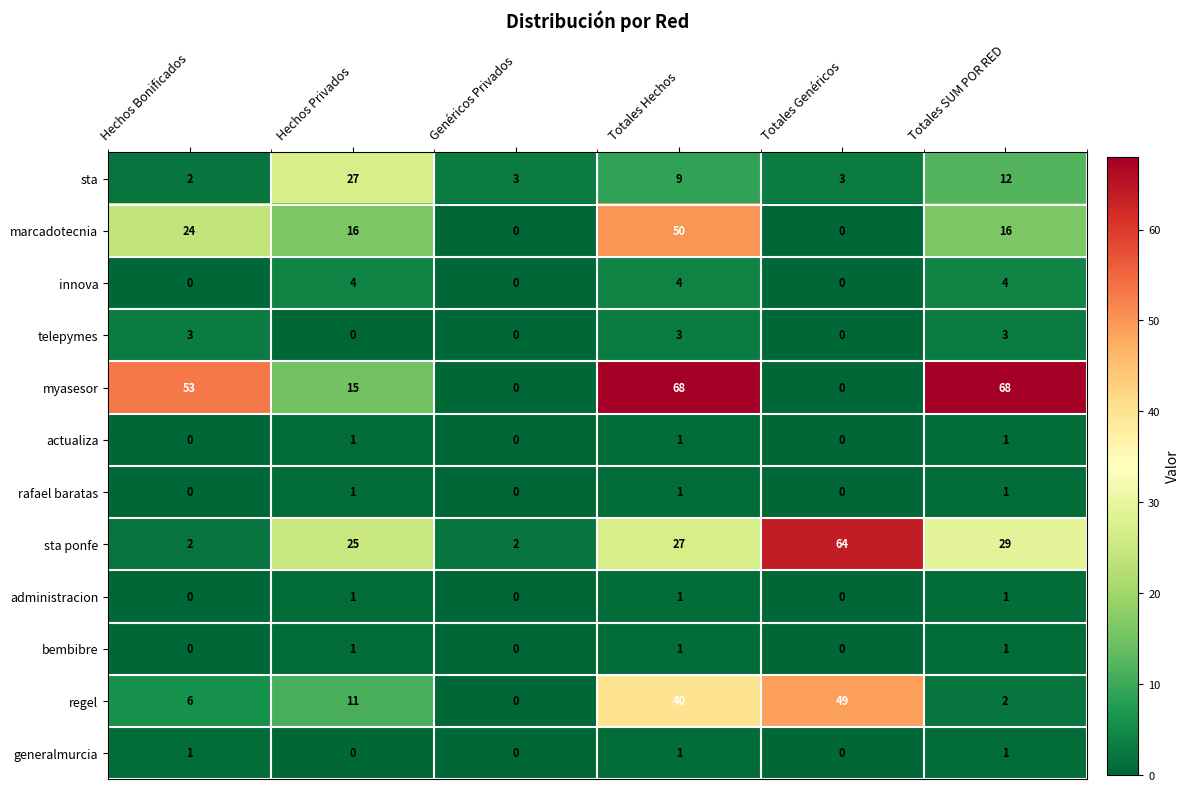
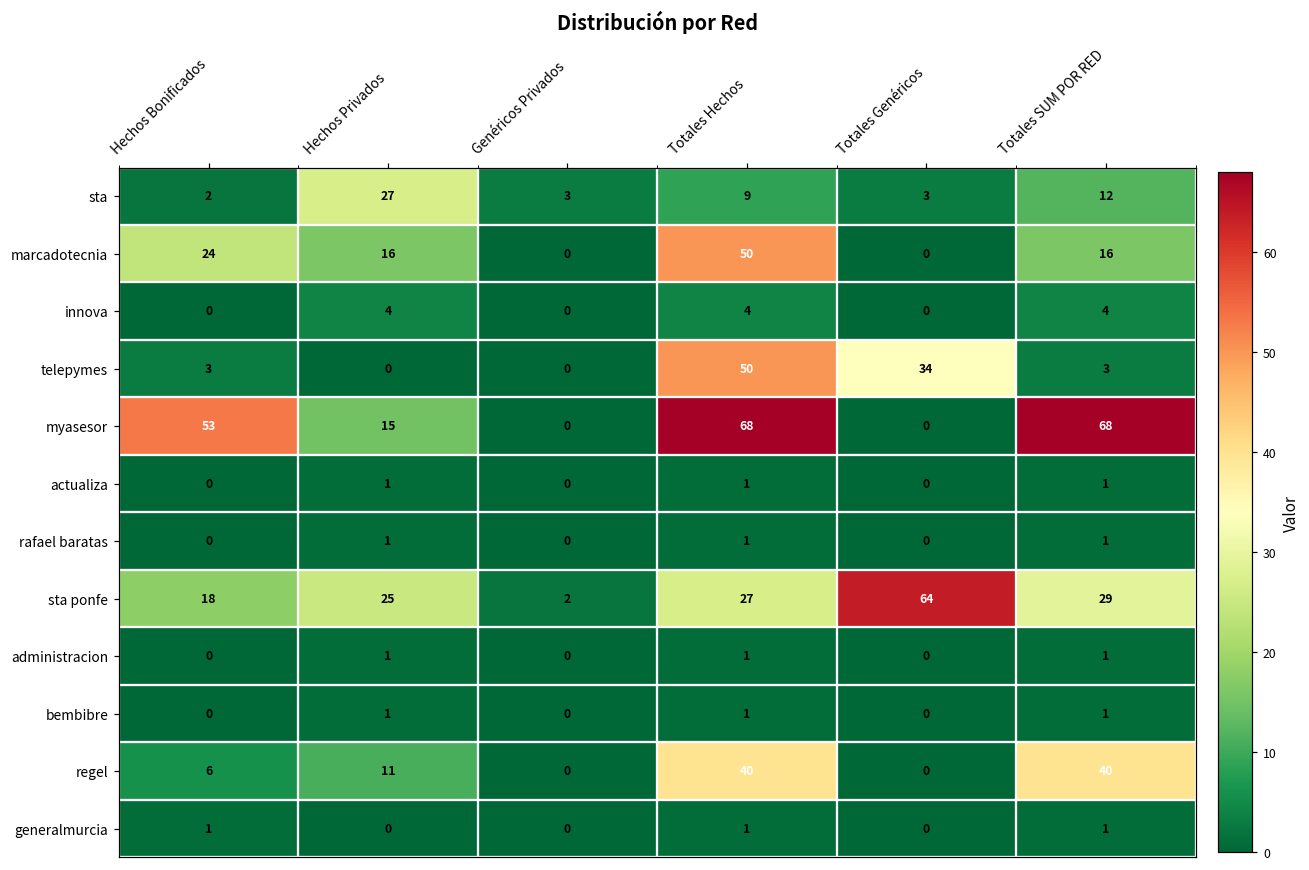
telepymes, Totales Hechos: 3 -> 50
telepymes, Totales Genéricos: 0 -> 34
sta ponfe, Hechos Bonificados: 2 -> 18
regel, Totales Genéricos: 49 -> 0
regel, Totales SUM POR RED: 2 -> 40
